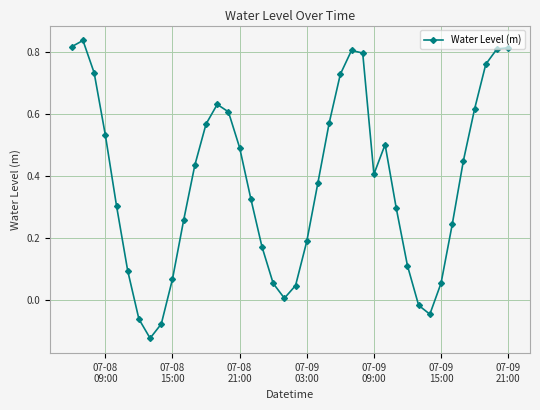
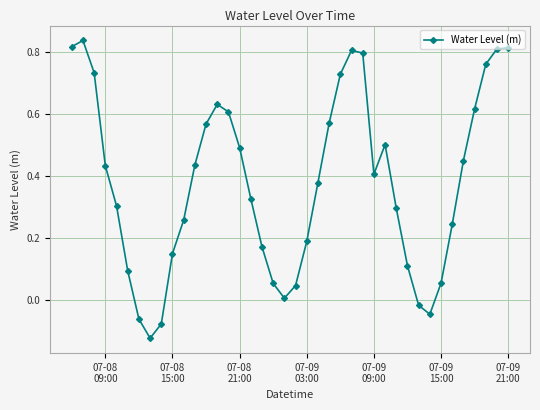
07-08 09:00: 0.53 -> 0.43
07-08 15:00: 0.07 -> 0.15
